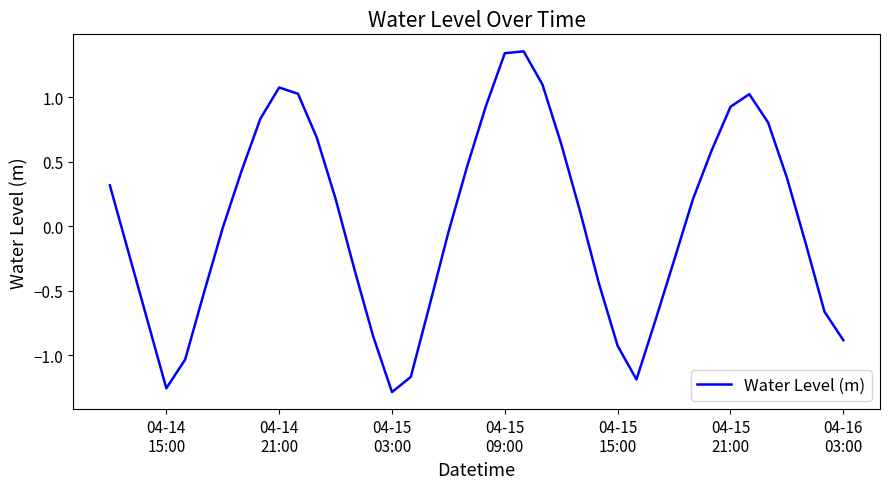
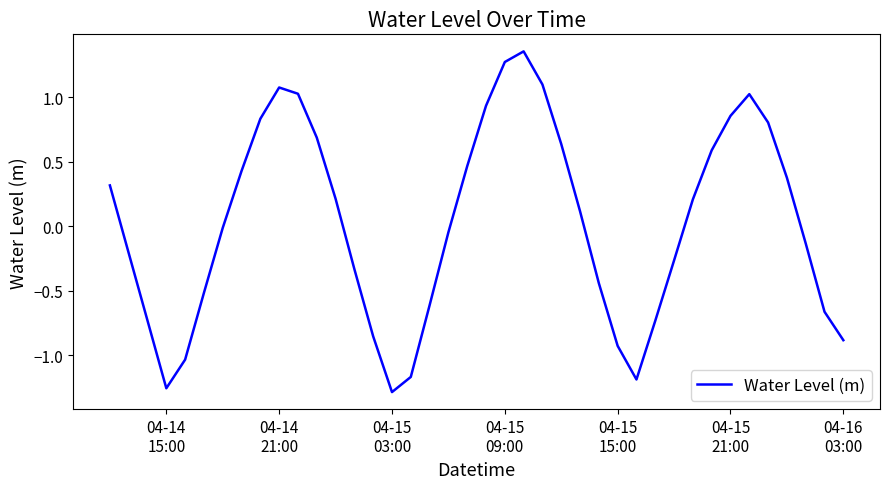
04-15 09:00: 1.34 -> 1.27
04-15 21:00: 0.92 -> 0.85
